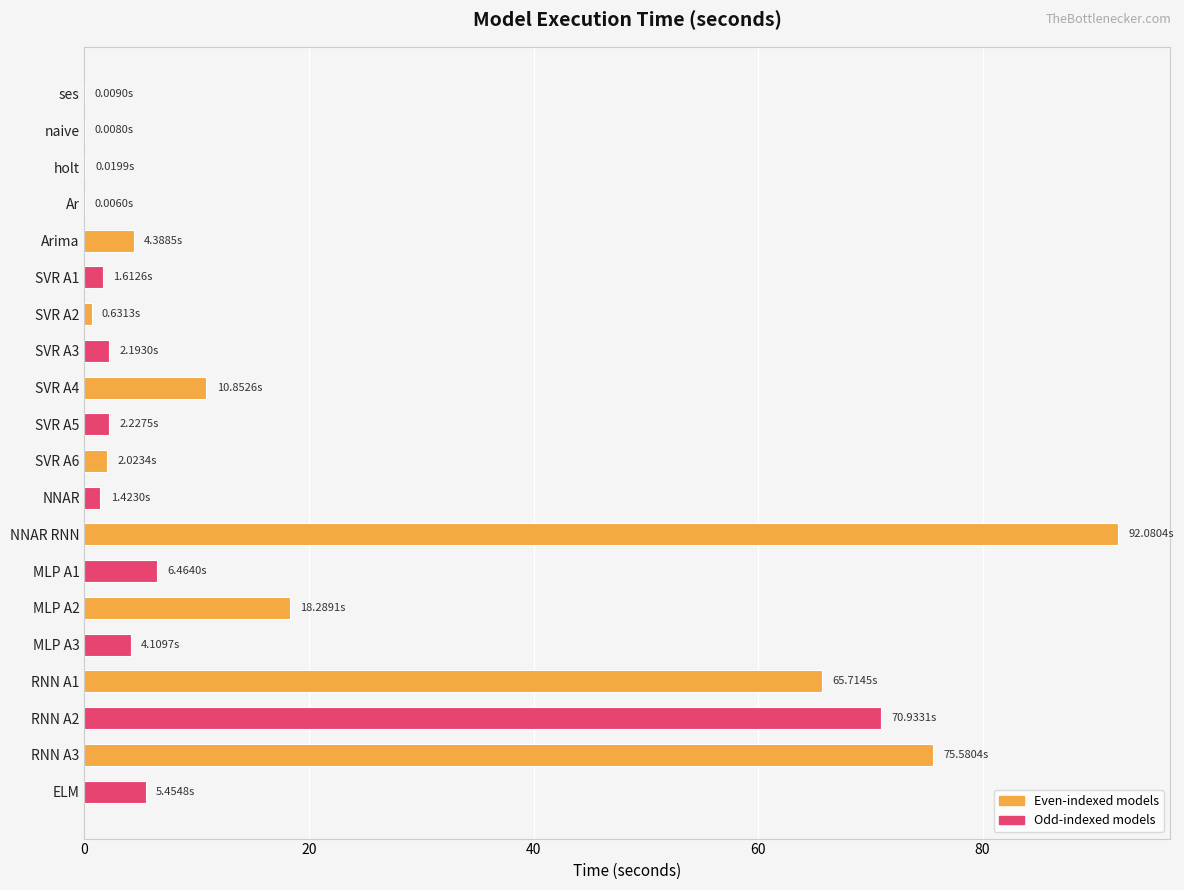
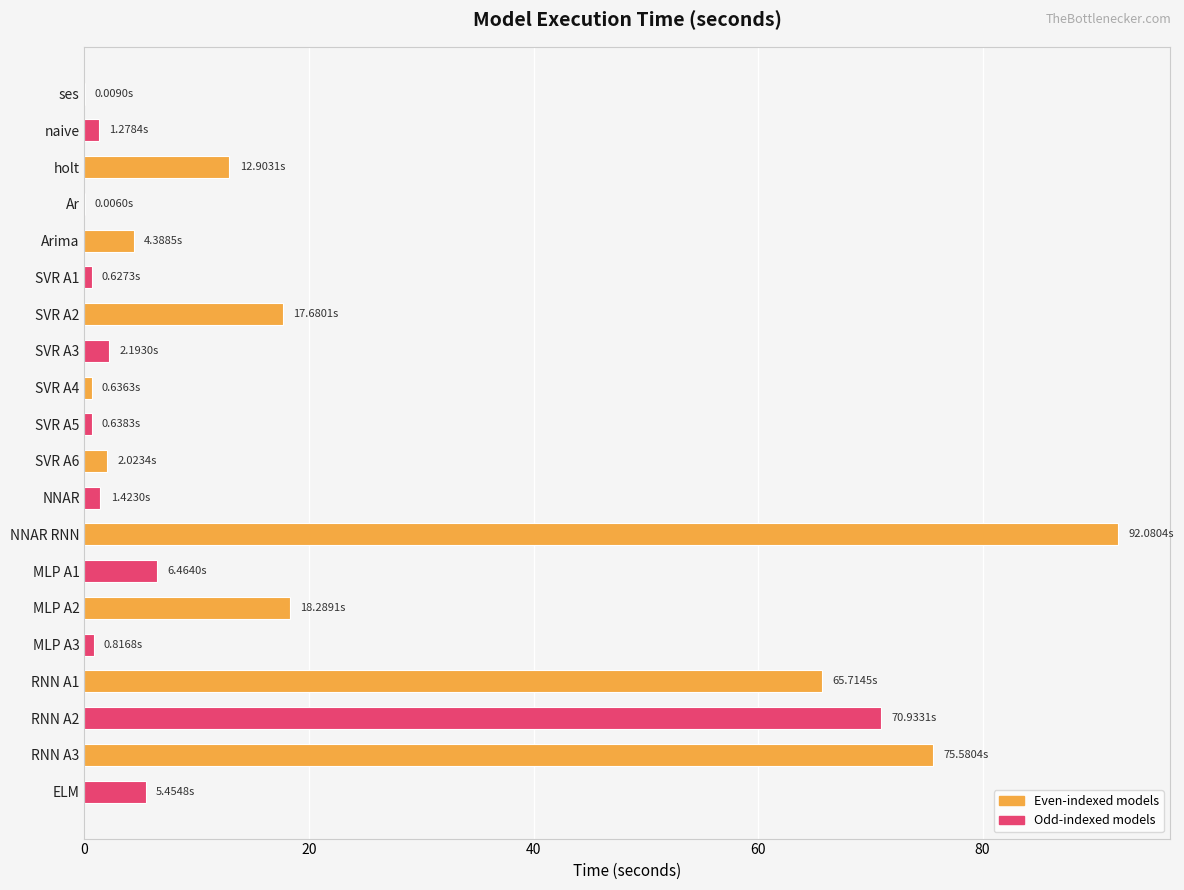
naive: 0.0080s -> 1.2784s
holt: 0.0199s -> 12.9031s
SVR A1: 1.6126s -> 0.6273s
SVR A2: 0.6313s -> 17.6801s
SVR A4: 10.8526s -> 0.6363s
SVR A5: 2.2275s -> 0.6383s
MLP A3: 4.1097s -> 0.8168s
